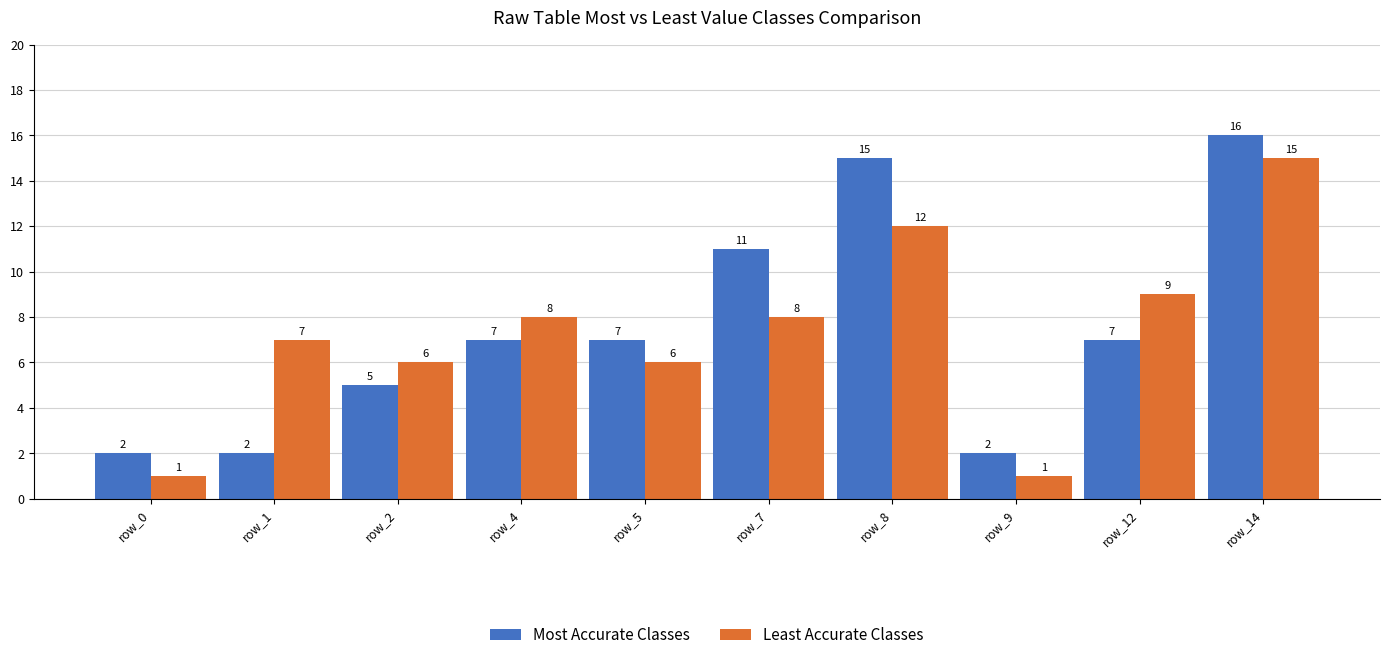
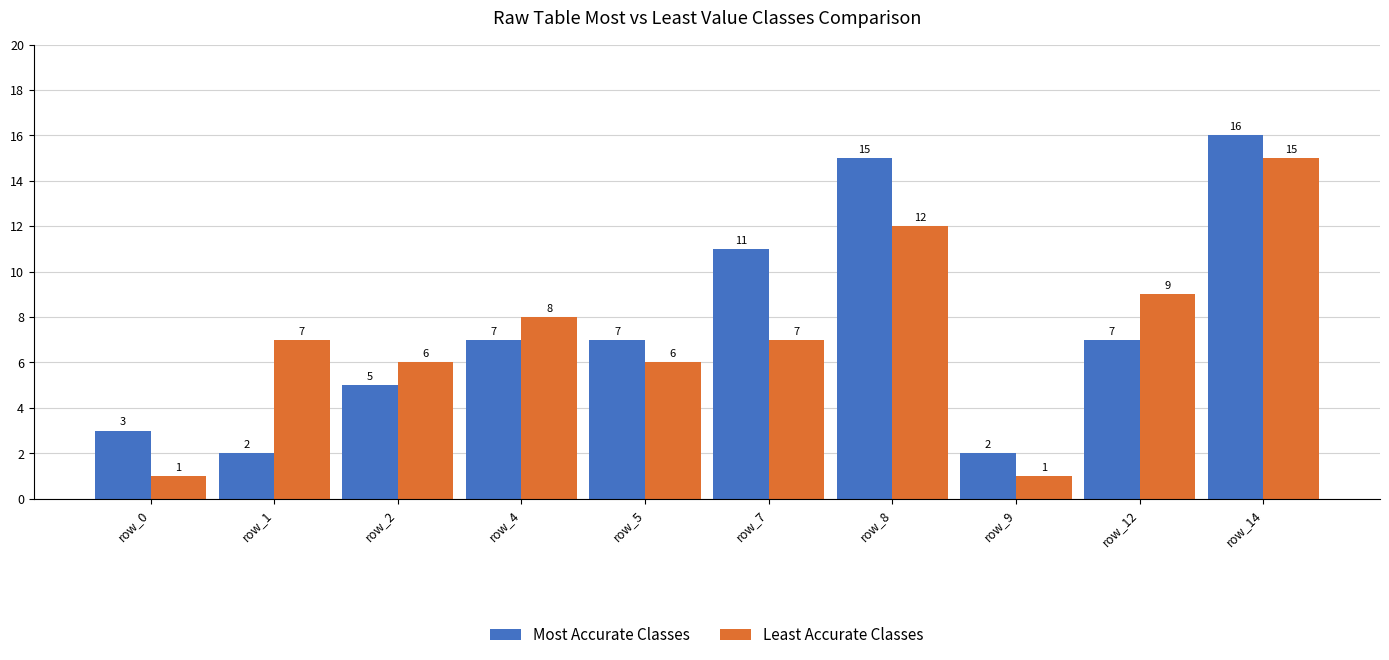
Most Accurate Classes, row_0: 2 -> 3
Least Accurate Classes, row_7: 8 -> 7
